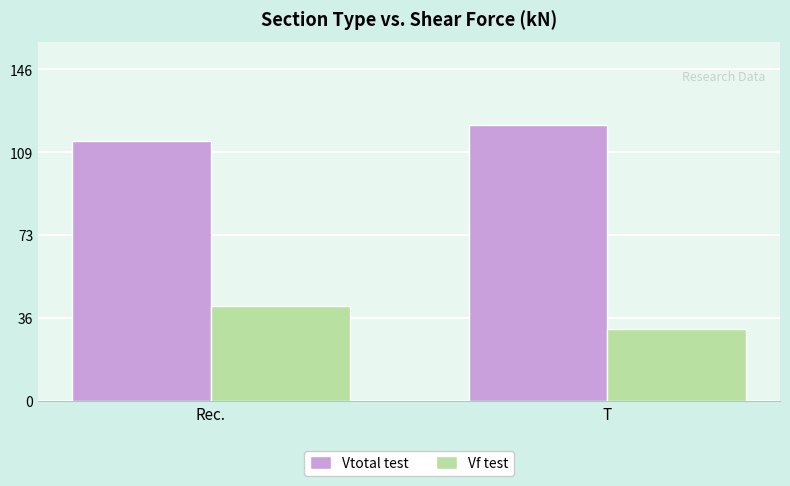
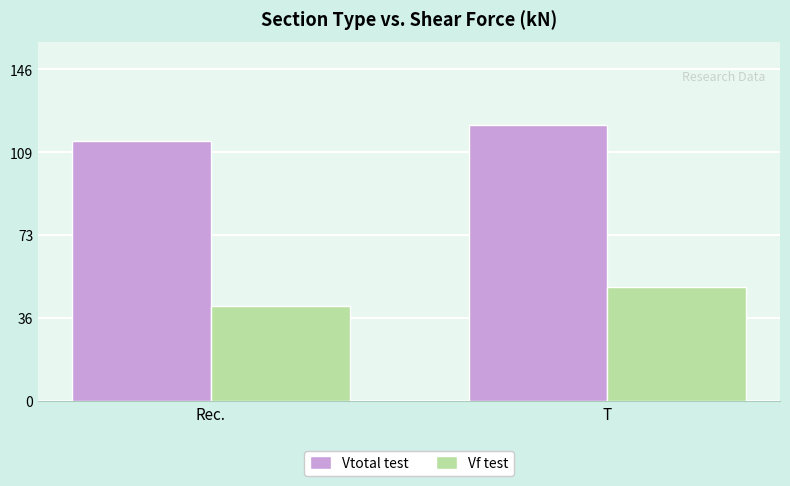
Vf test, T: 32 -> 50
